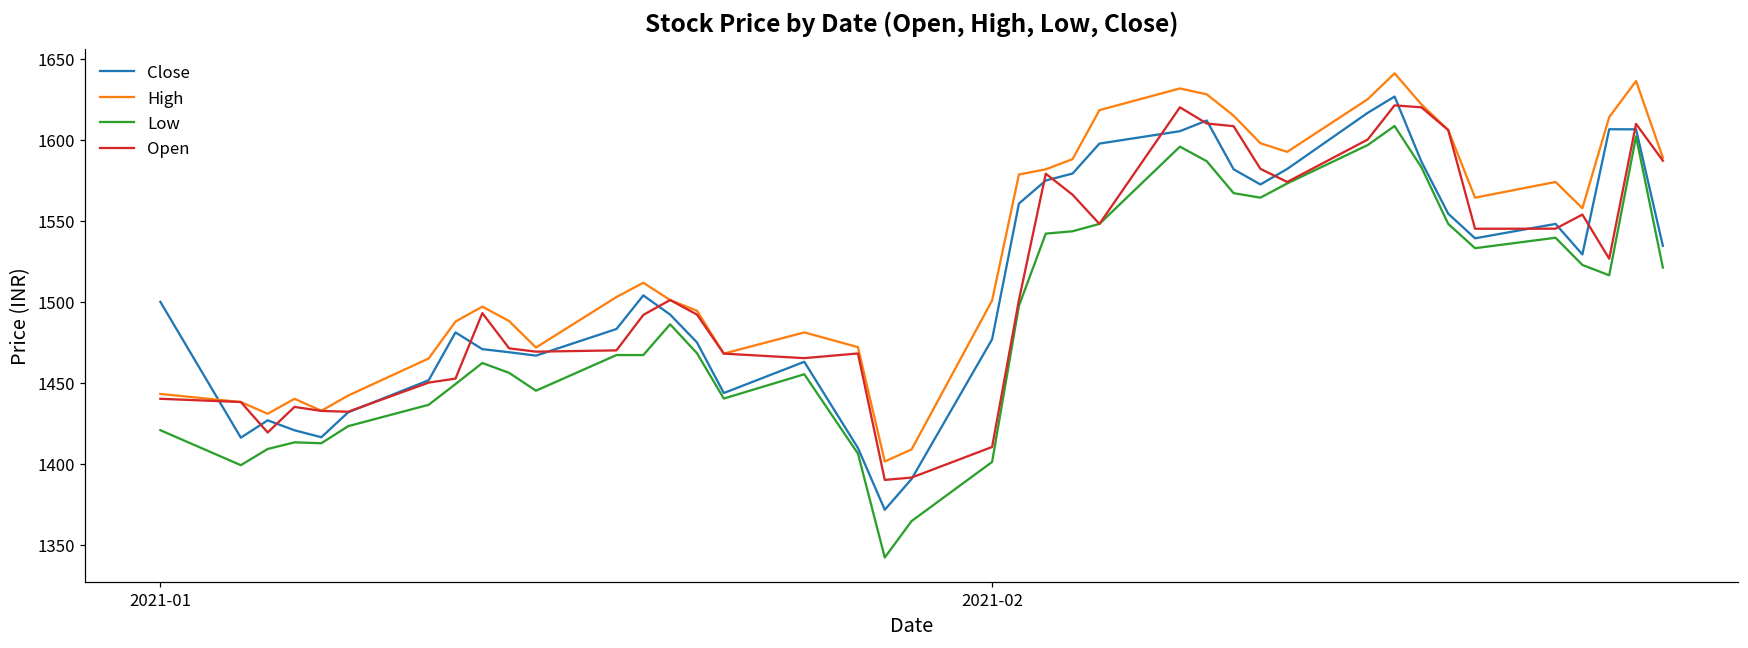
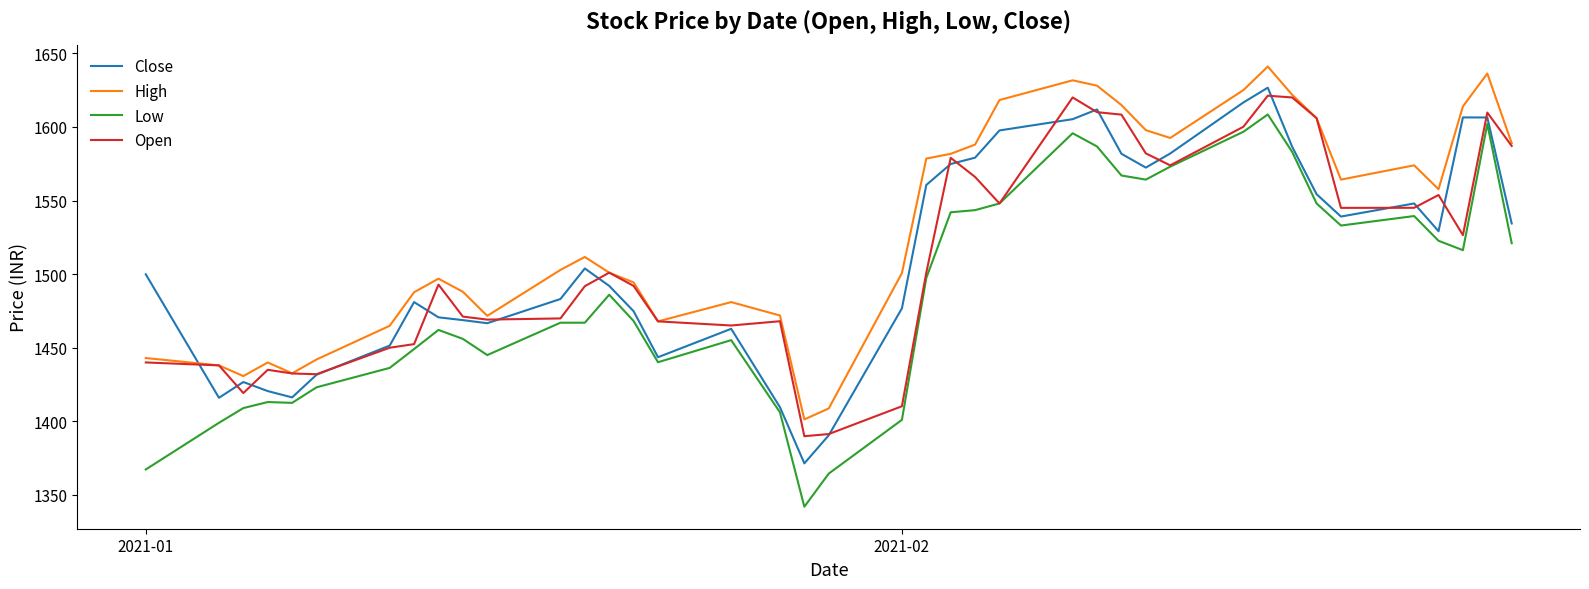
Low, 2021-01: 1421 -> 1367
